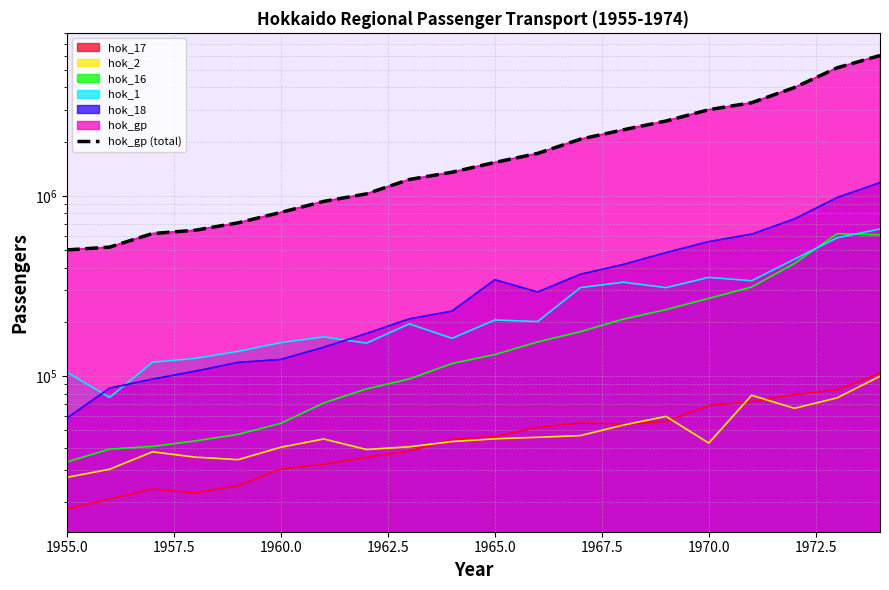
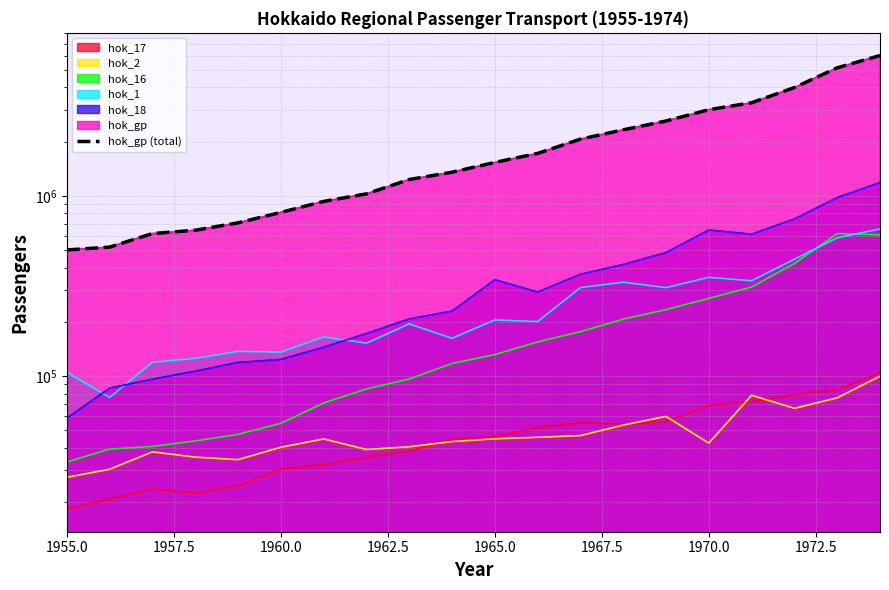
hok_1, 1960.0: 150000 -> 140000
hok_18, 1970.0: 560000 -> 650000
